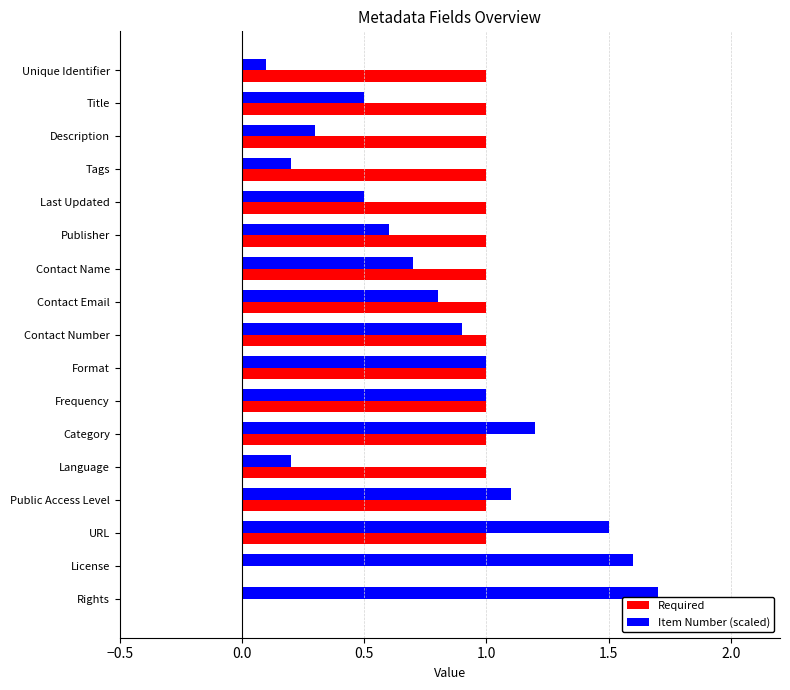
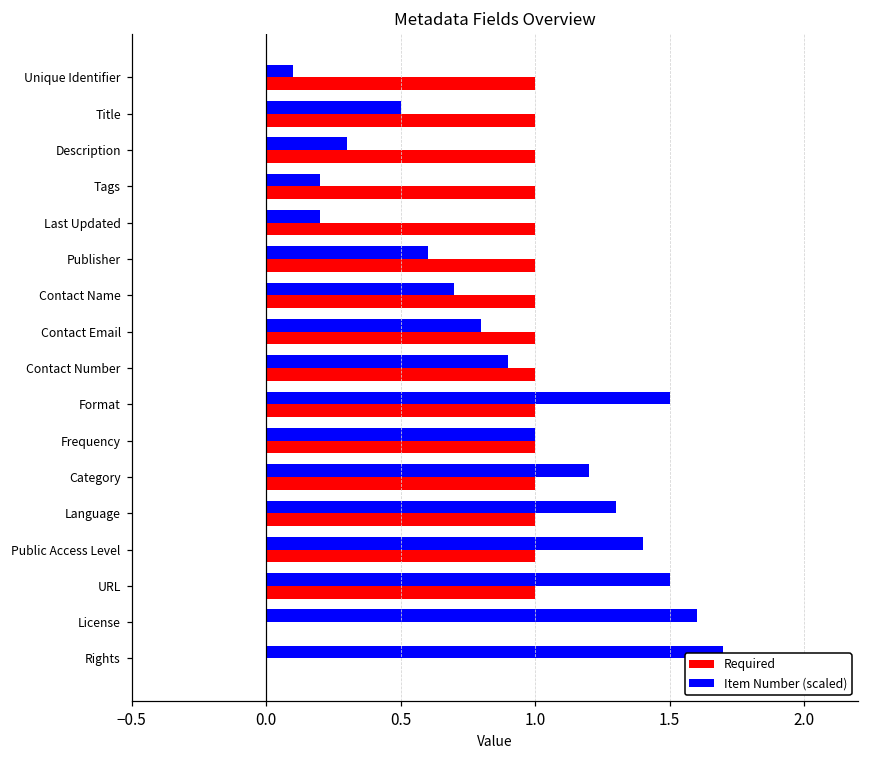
Item Number (scaled), Last Updated: 0.50 -> 0.20
Item Number (scaled), Format: 1.00 -> 1.50
Item Number (scaled), Language: 0.20 -> 1.30
Item Number (scaled), Public Access Level: 1.10 -> 1.40
